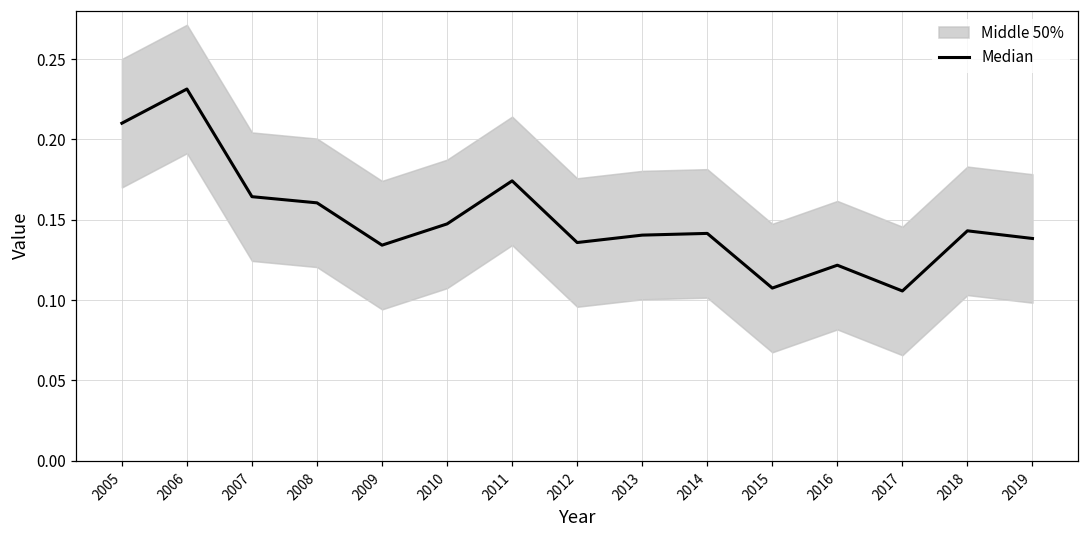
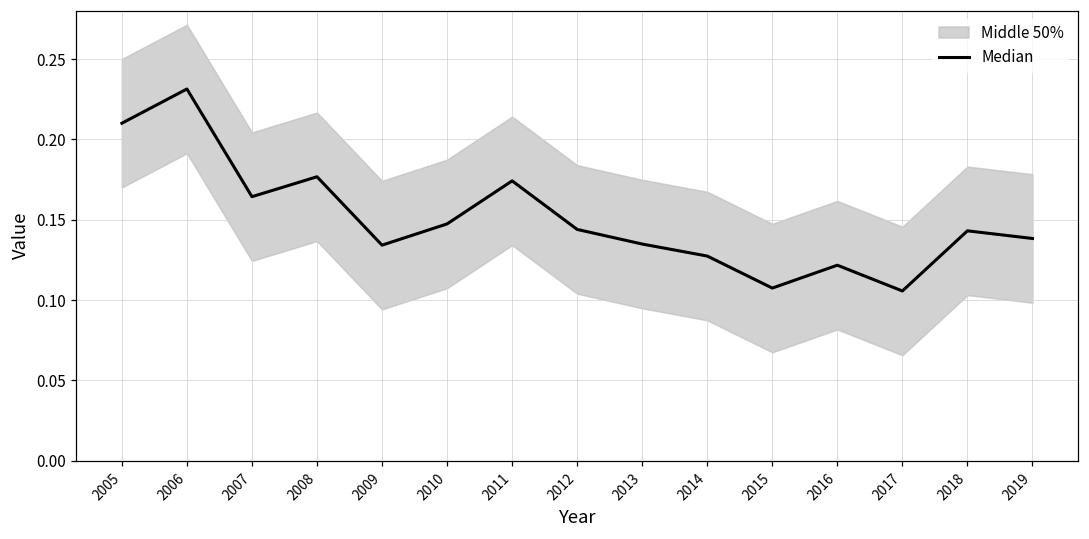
Median, 2008: 0.161 -> 0.177
Median, 2012: 0.136 -> 0.144
Median, 2013: 0.140 -> 0.135
Median, 2014: 0.141 -> 0.127
